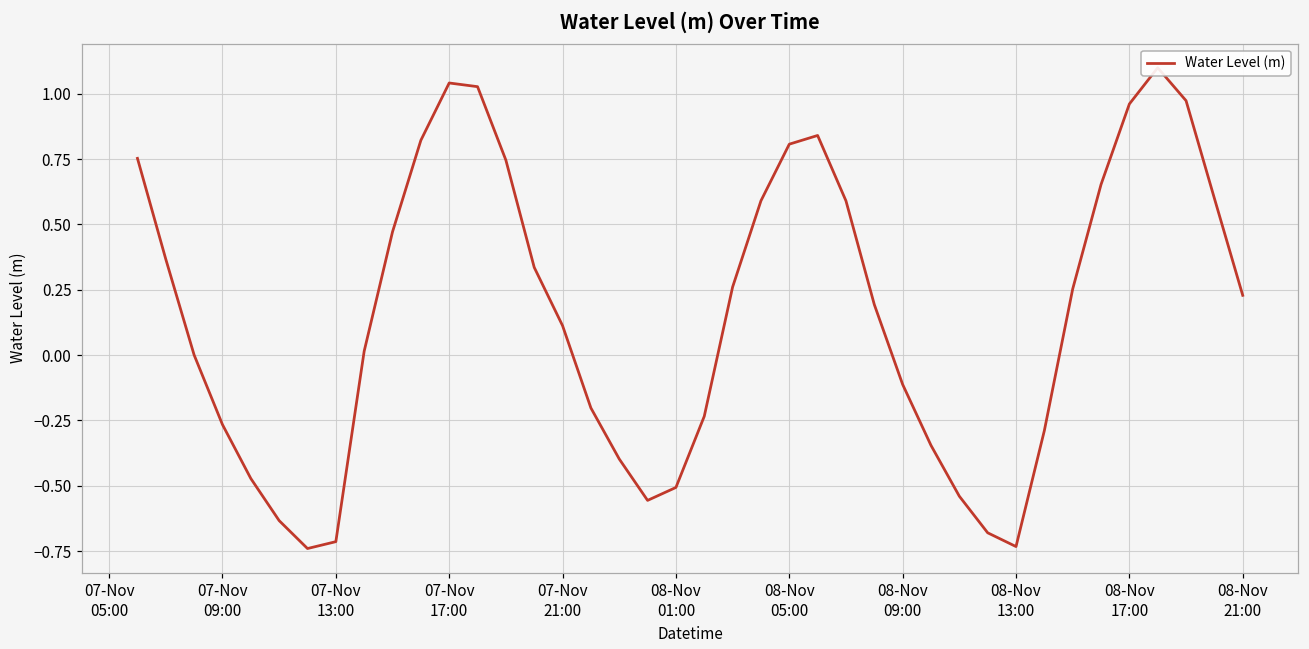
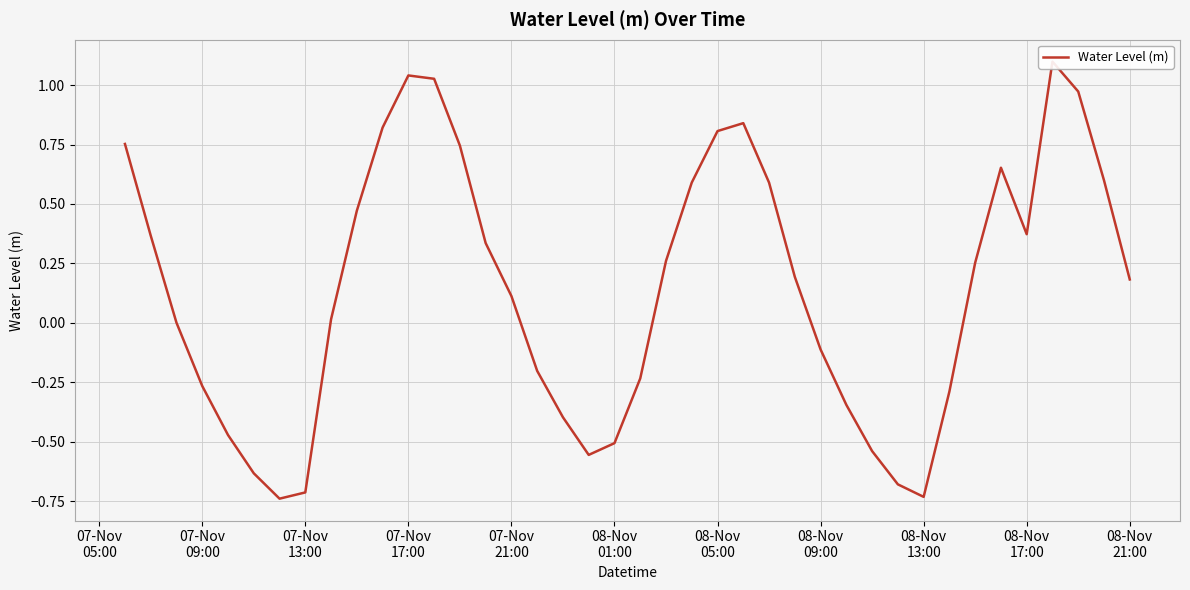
08-Nov 17:00: 0.96 -> 0.37
08-Nov 21:00: 0.23 -> 0.18
